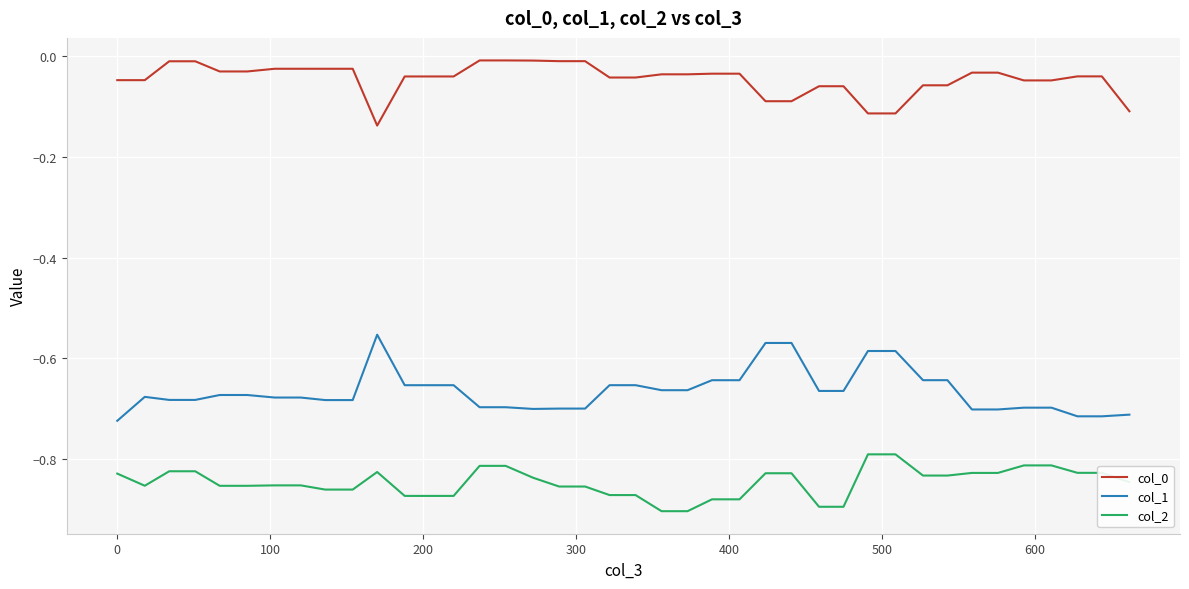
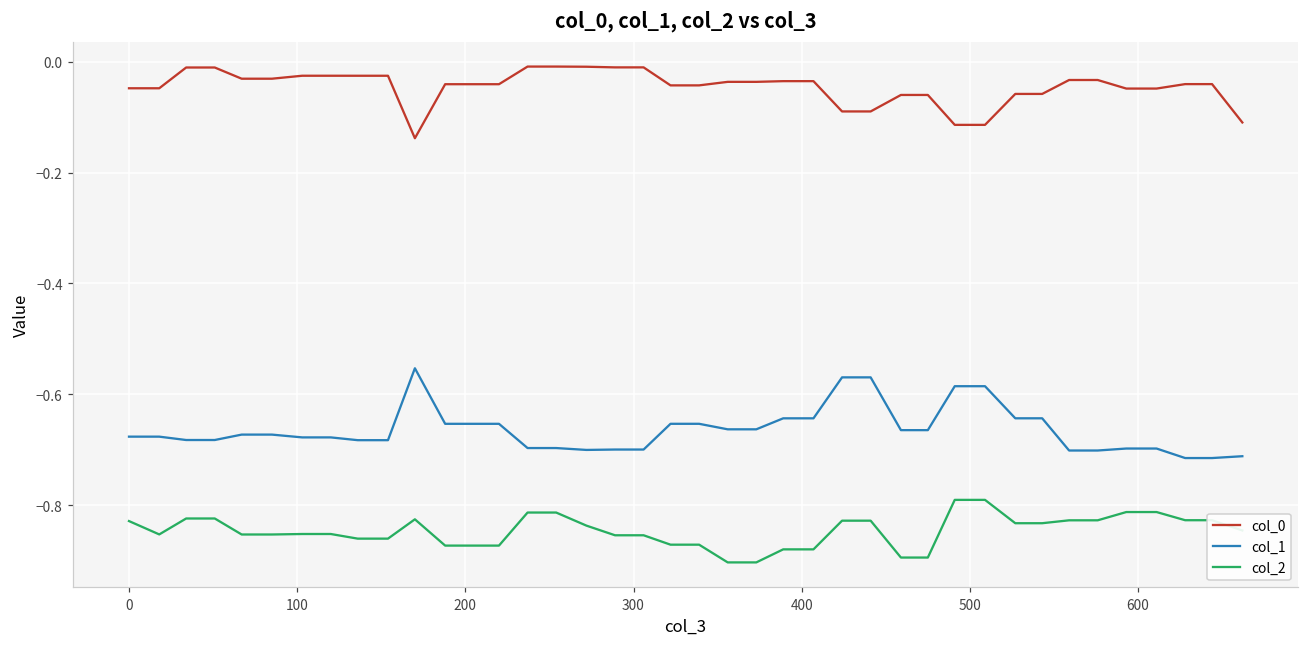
col_1, 0: -0.72 -> -0.68
